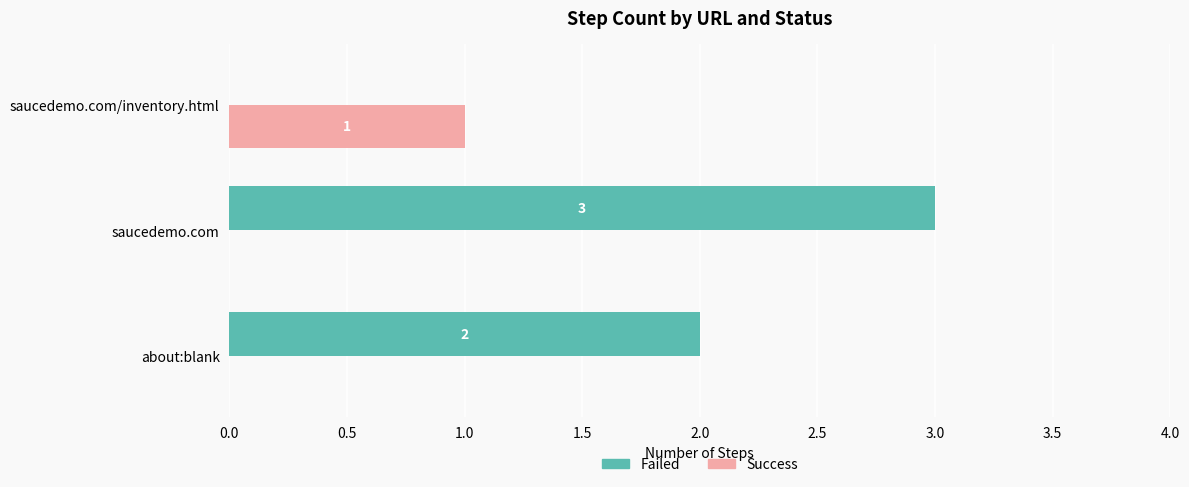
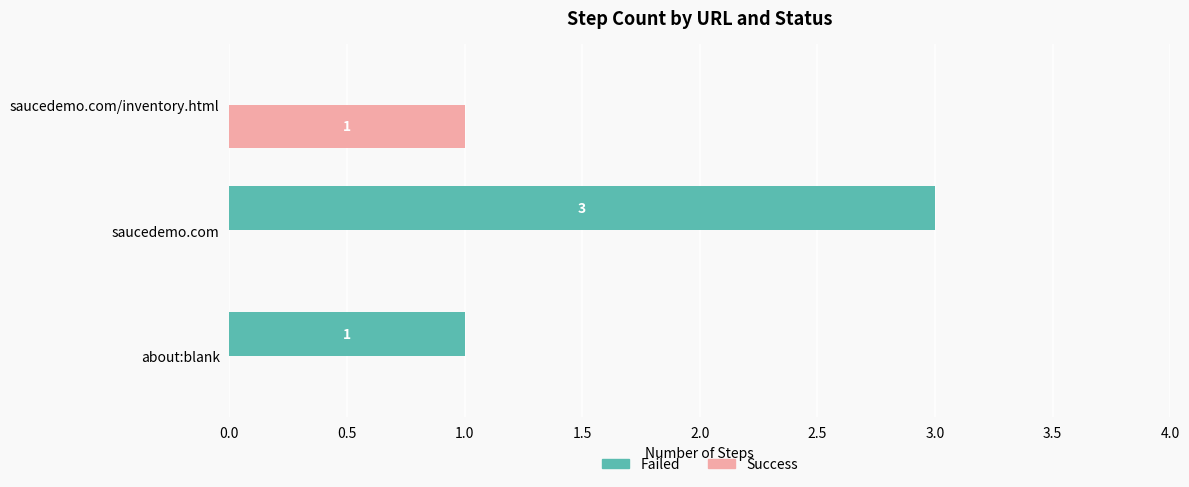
Failed, about:blank: 2 -> 1
